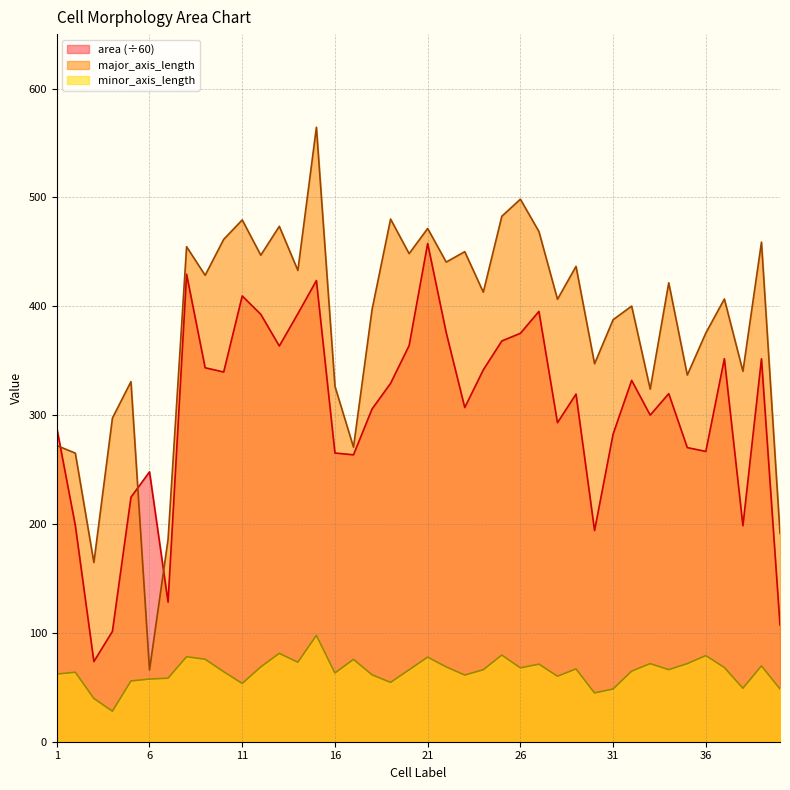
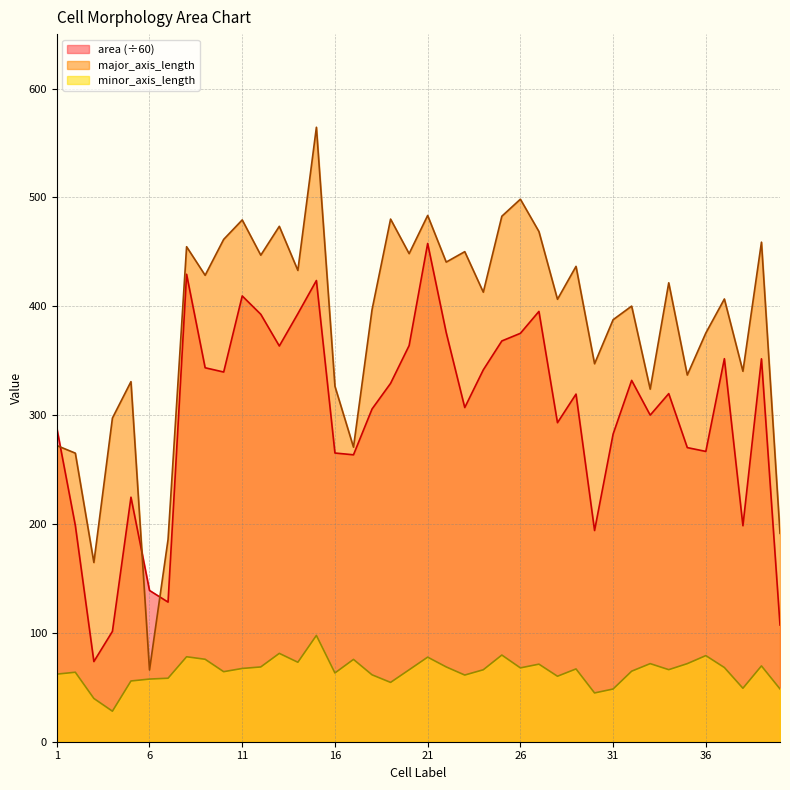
area (÷60), 6: 248 -> 139
minor_axis_length, 11: 54 -> 67
major_axis_length, 21: 471 -> 483
